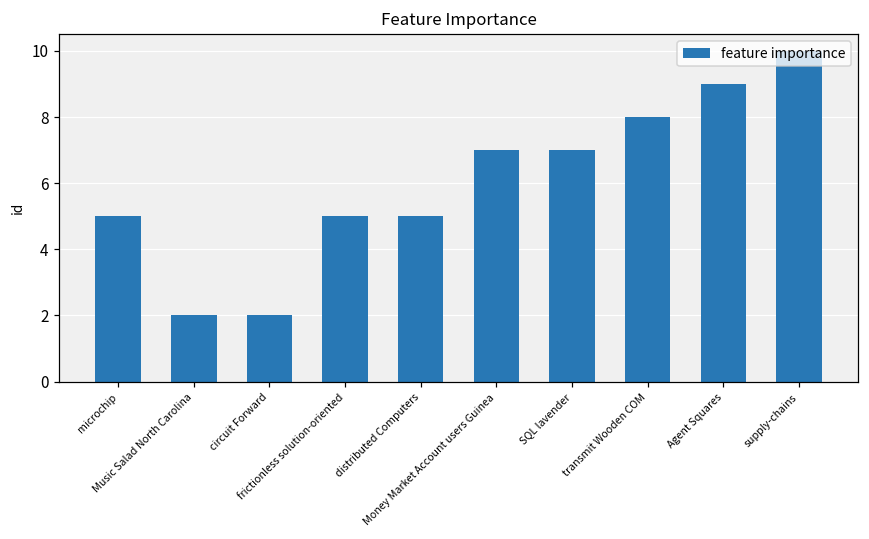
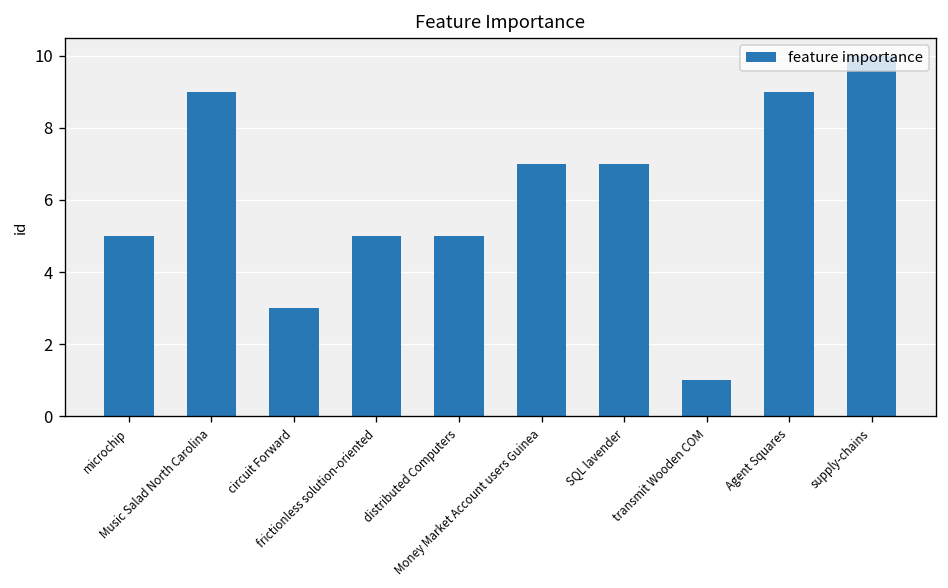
Music Salad North Carolina: 2 -> 9
circuit Forward: 2 -> 3
transmit Wooden COM: 8 -> 1
